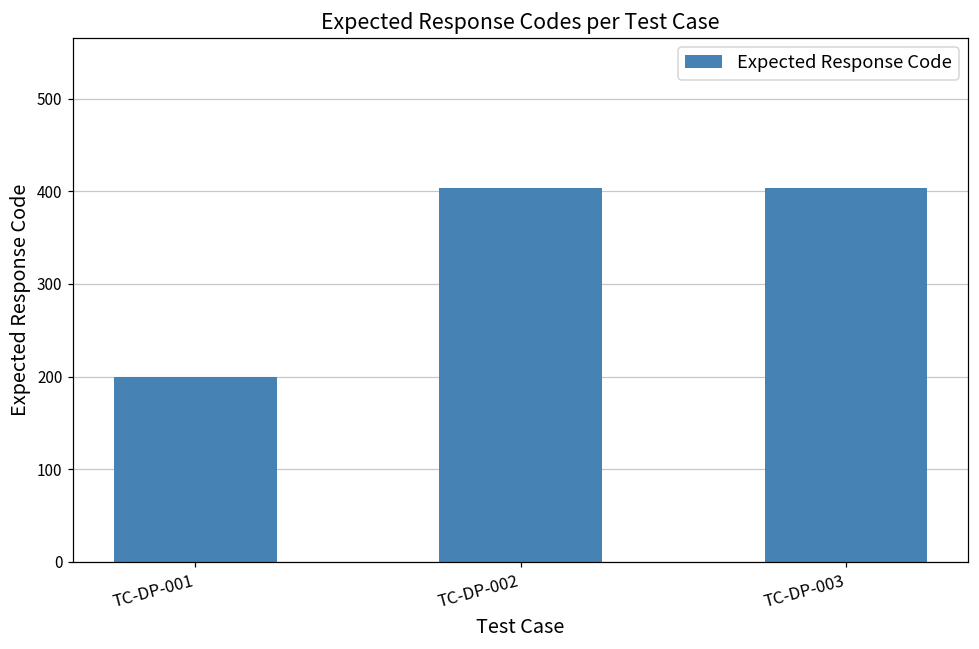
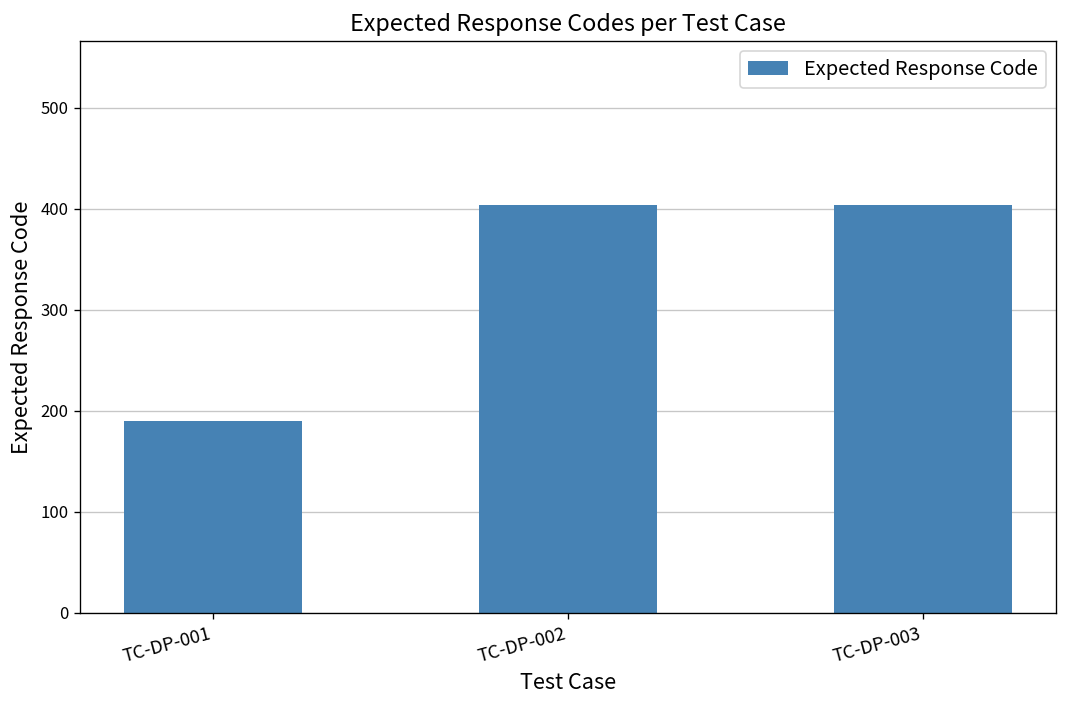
TC-DP-001: 200 -> 190
